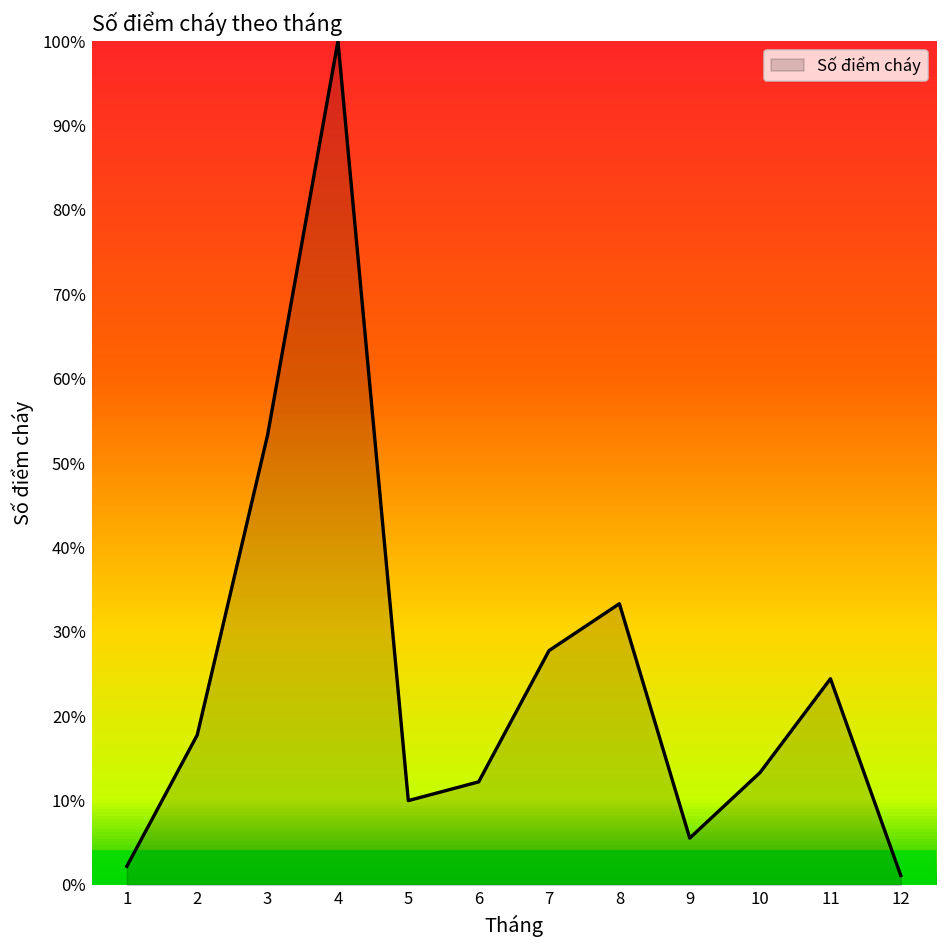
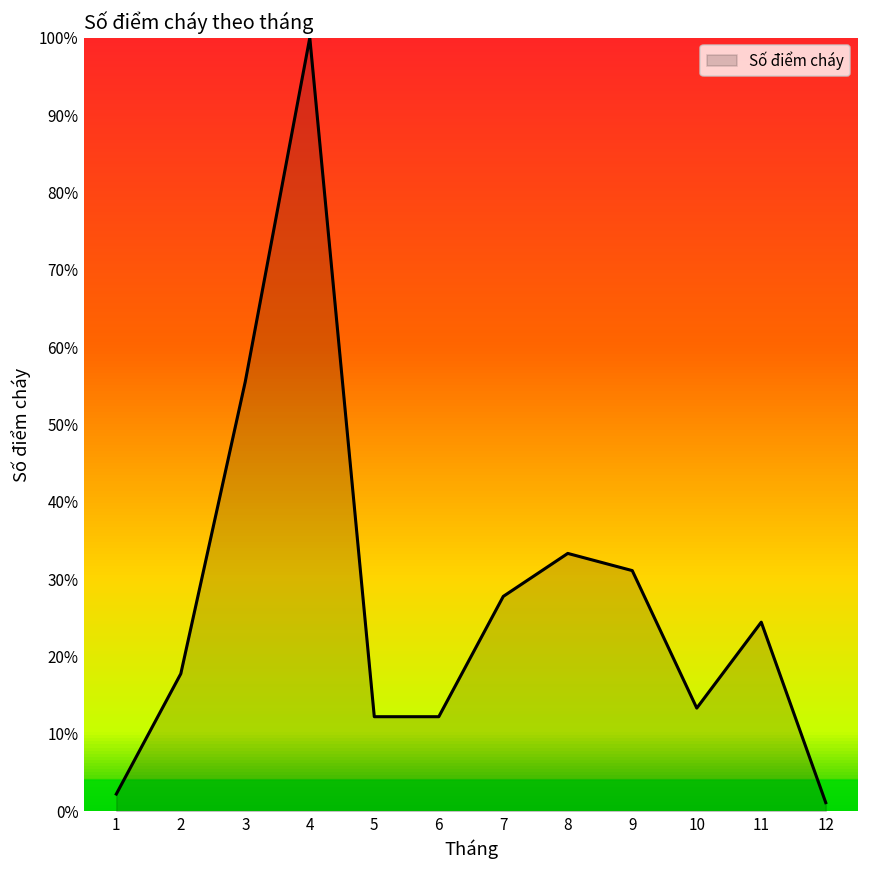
3: 53% -> 56%
5: 10% -> 12%
9: 6% -> 31%
